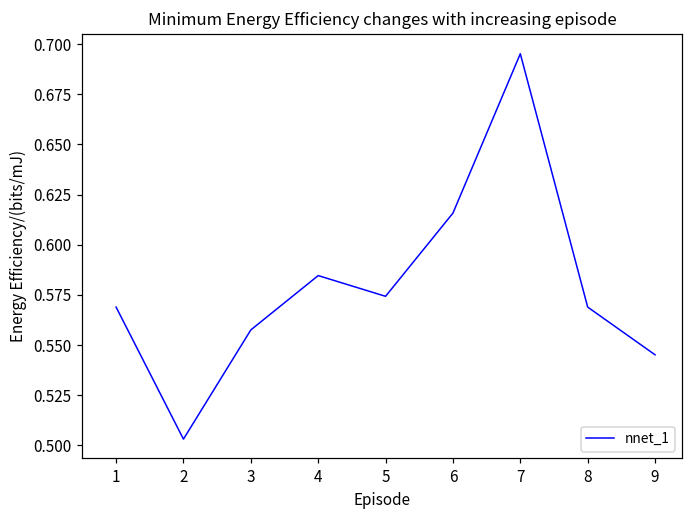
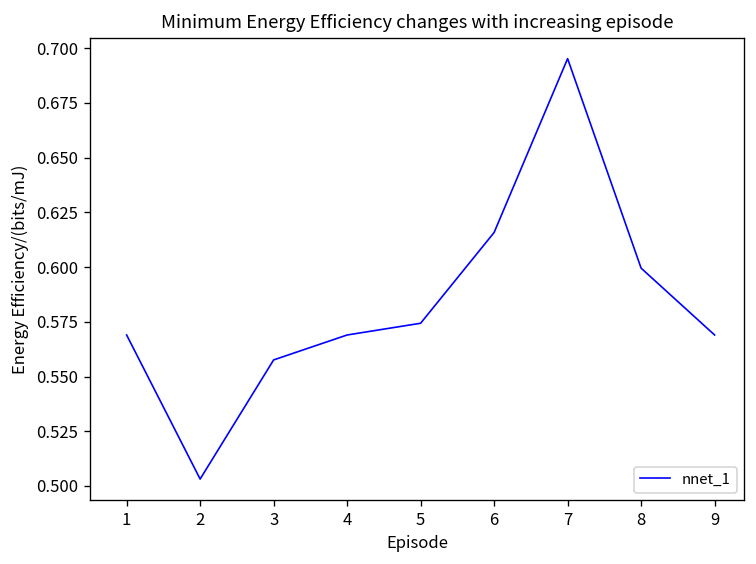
4: 0.585 -> 0.569
8: 0.569 -> 0.600
9: 0.545 -> 0.569
